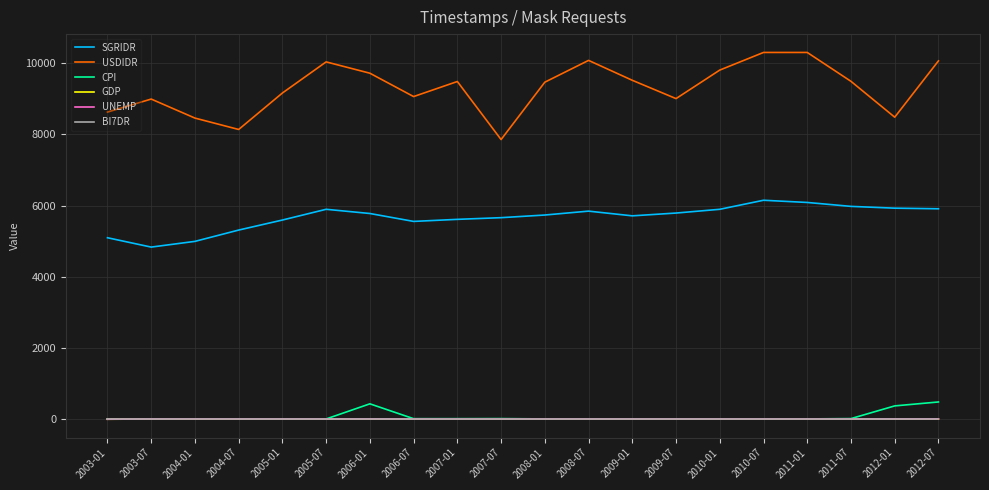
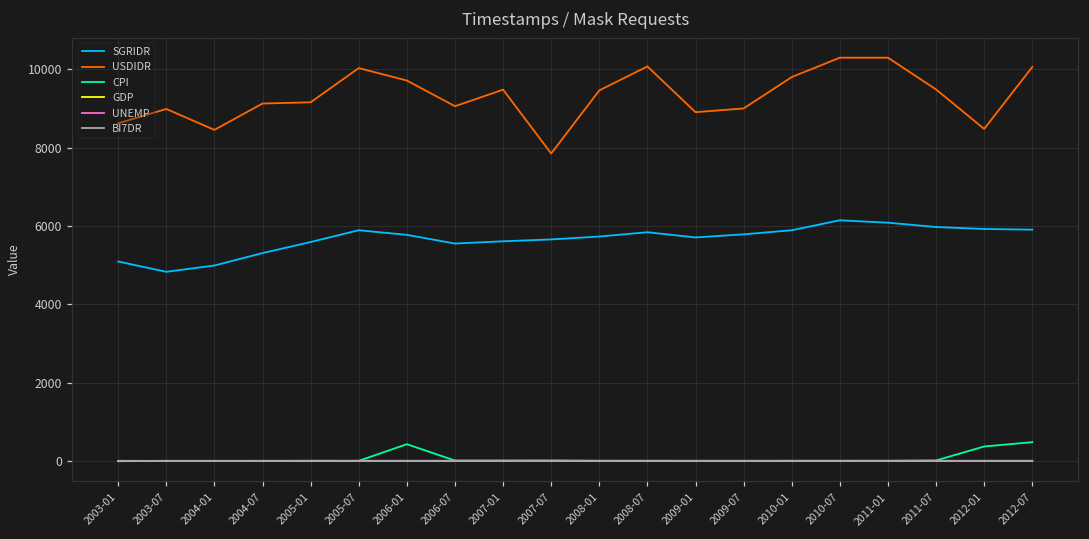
USDIDR, 2004-07: 8100 -> 9100
USDIDR, 2009-01: 9500 -> 8900
